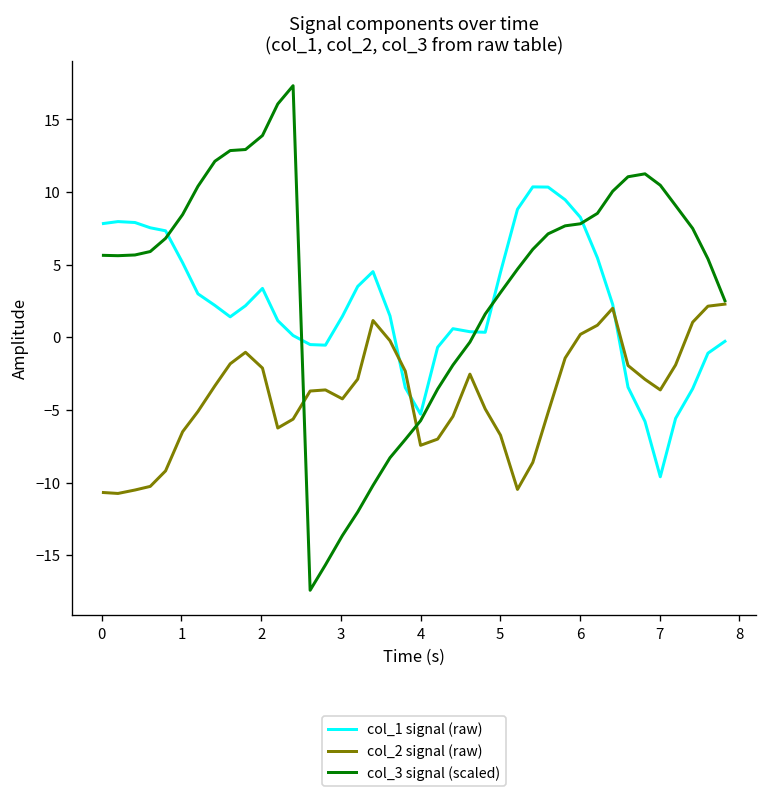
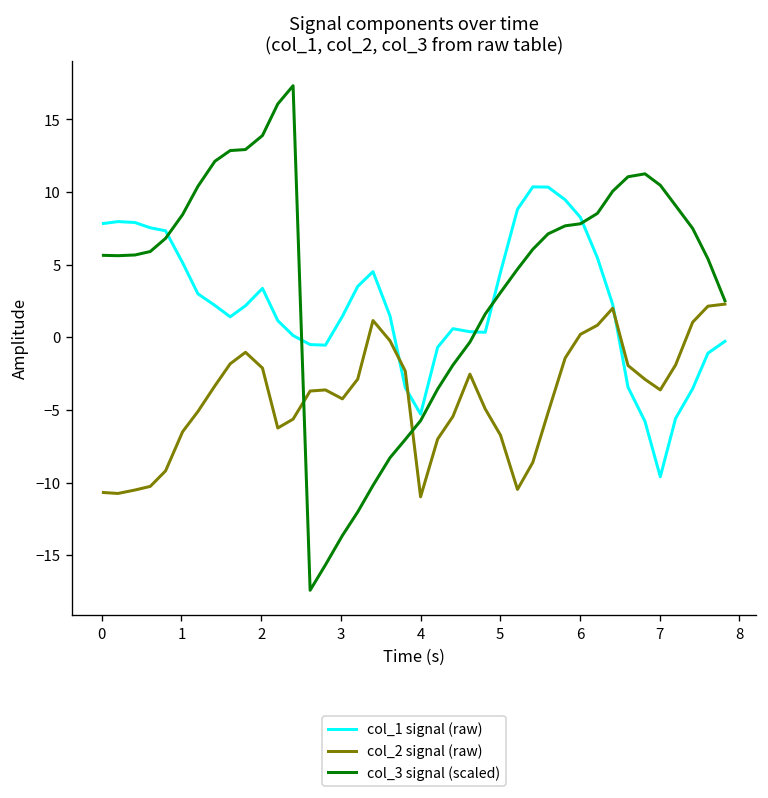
col_2 signal (raw), 4: -7.4 -> -11.0
